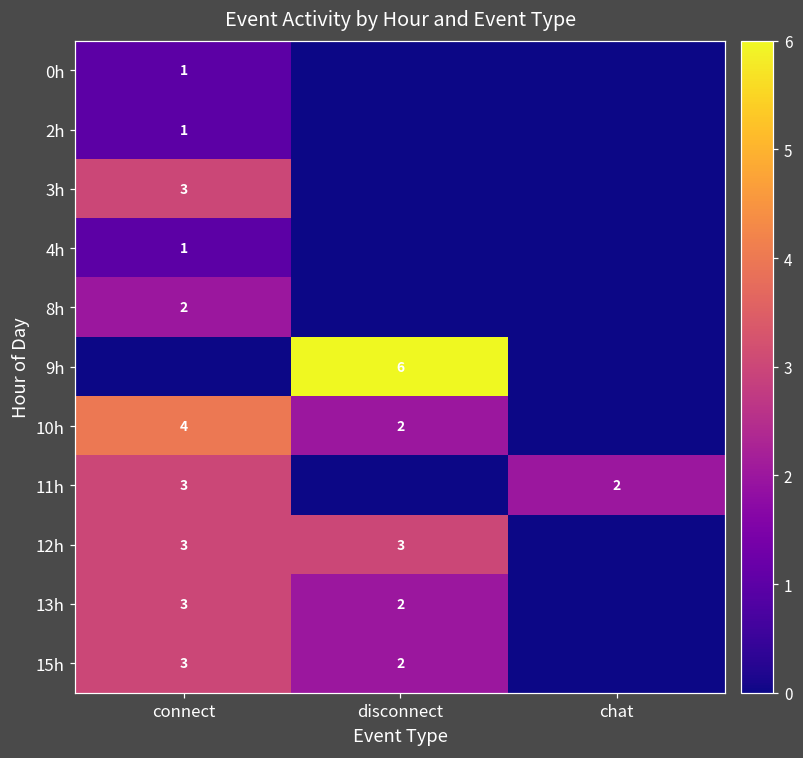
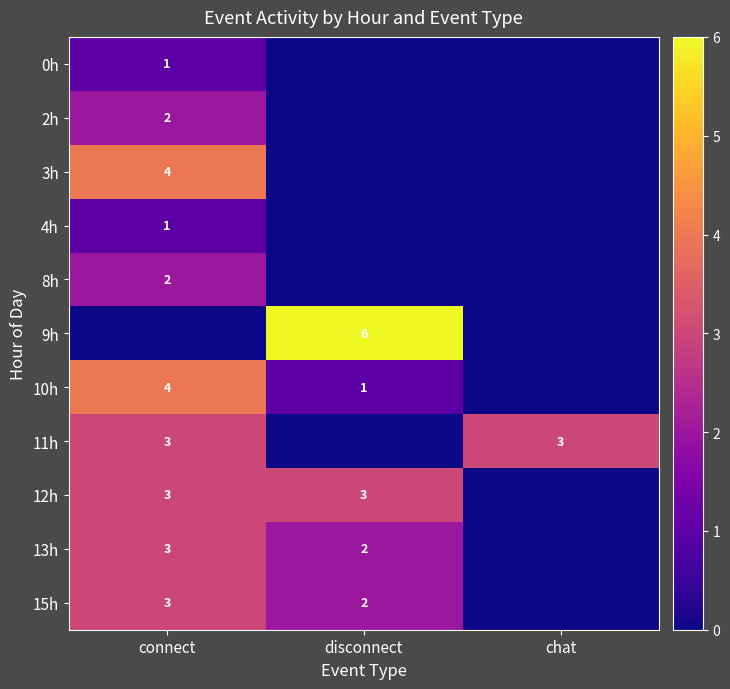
2h, connect: 1 -> 2
3h, connect: 3 -> 4
10h, disconnect: 2 -> 1
11h, chat: 2 -> 3
